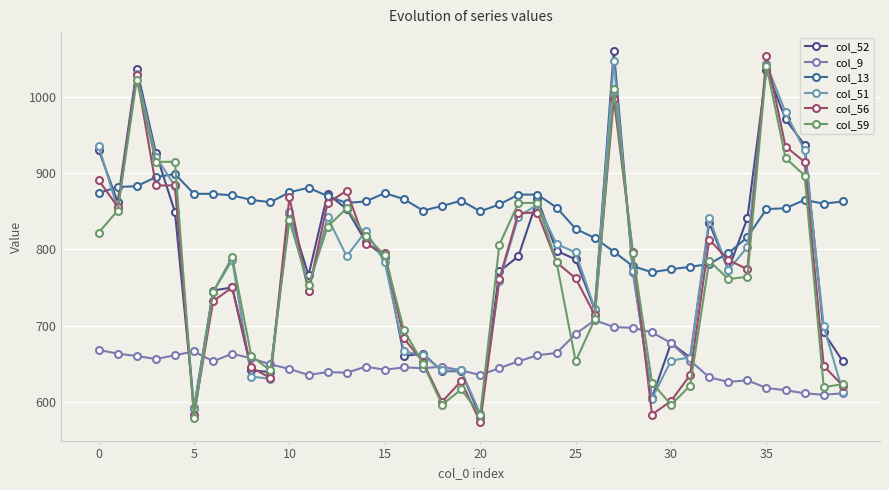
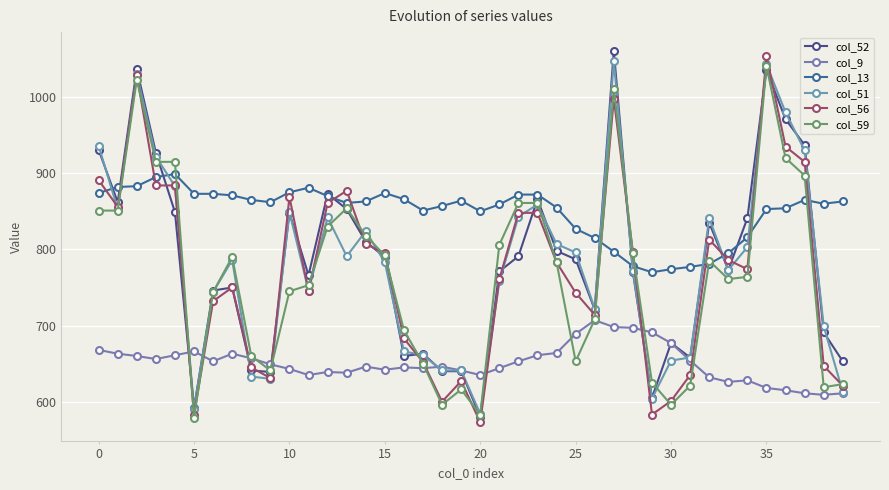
col_59, 0: 820 -> 850
col_59, 10: 840 -> 750
col_56, 25: 760 -> 740
